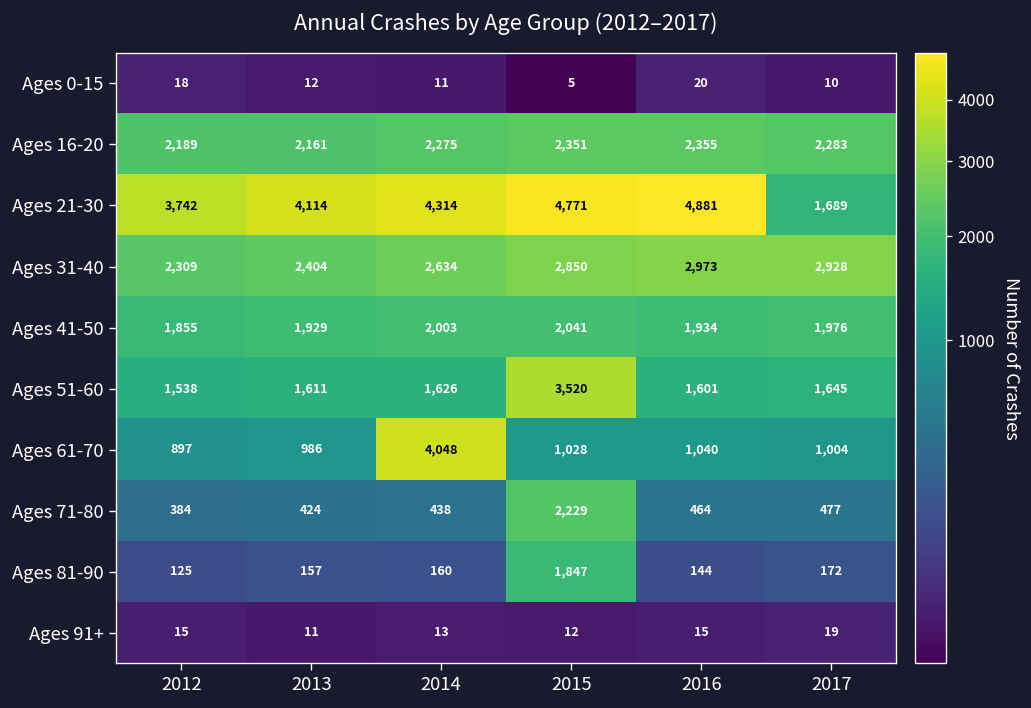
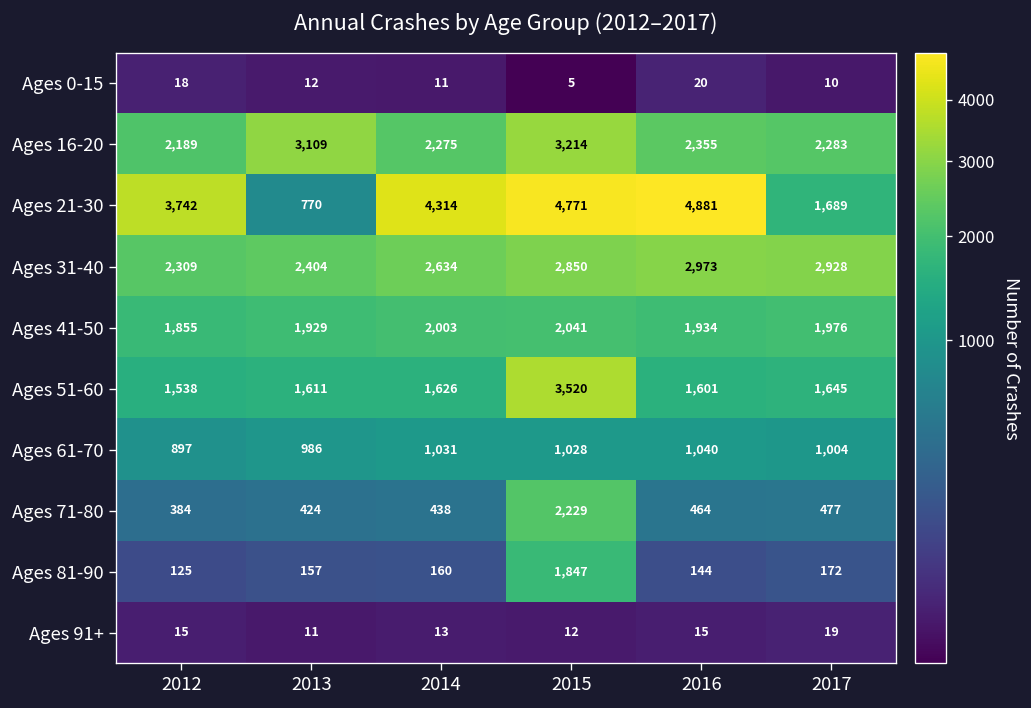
Ages 16-20, 2013: 2,161 -> 3,109
Ages 16-20, 2015: 2,351 -> 3,214
Ages 21-30, 2013: 4,114 -> 770
Ages 61-70, 2014: 4,048 -> 1,031
